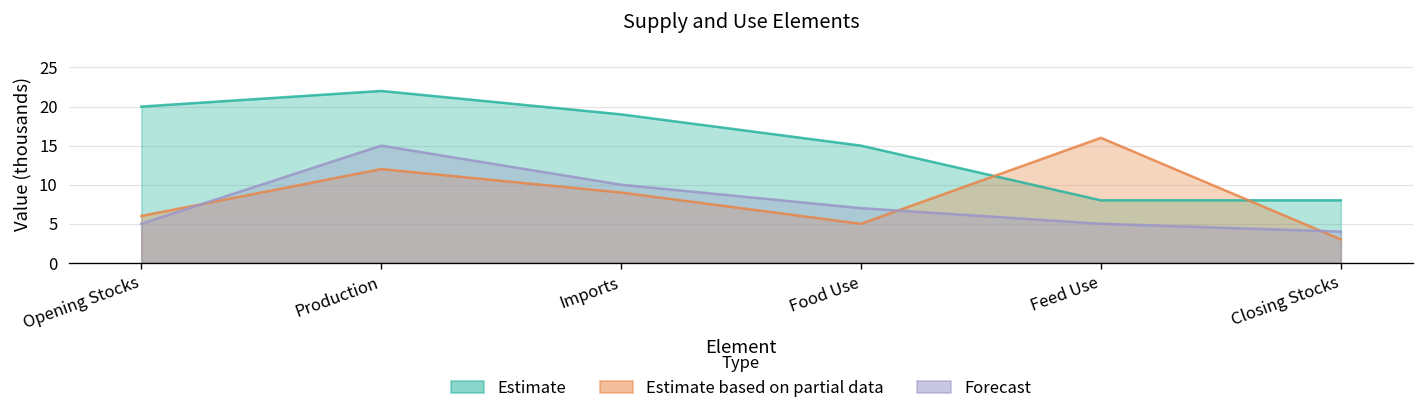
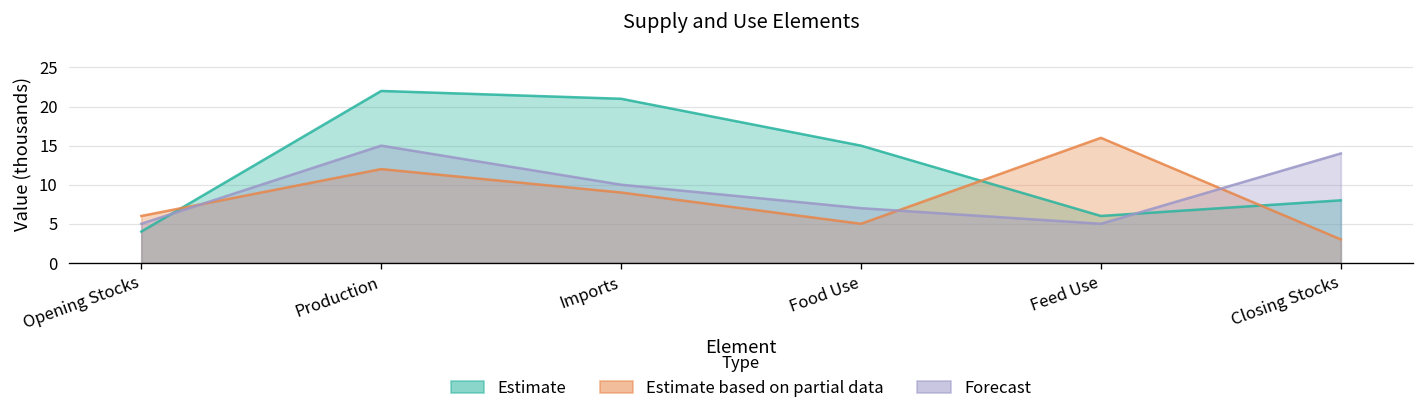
Estimate, Opening Stocks: 20 -> 4
Estimate, Imports: 19 -> 21
Estimate, Feed Use: 8 -> 6
Forecast, Closing Stocks: 4 -> 14
